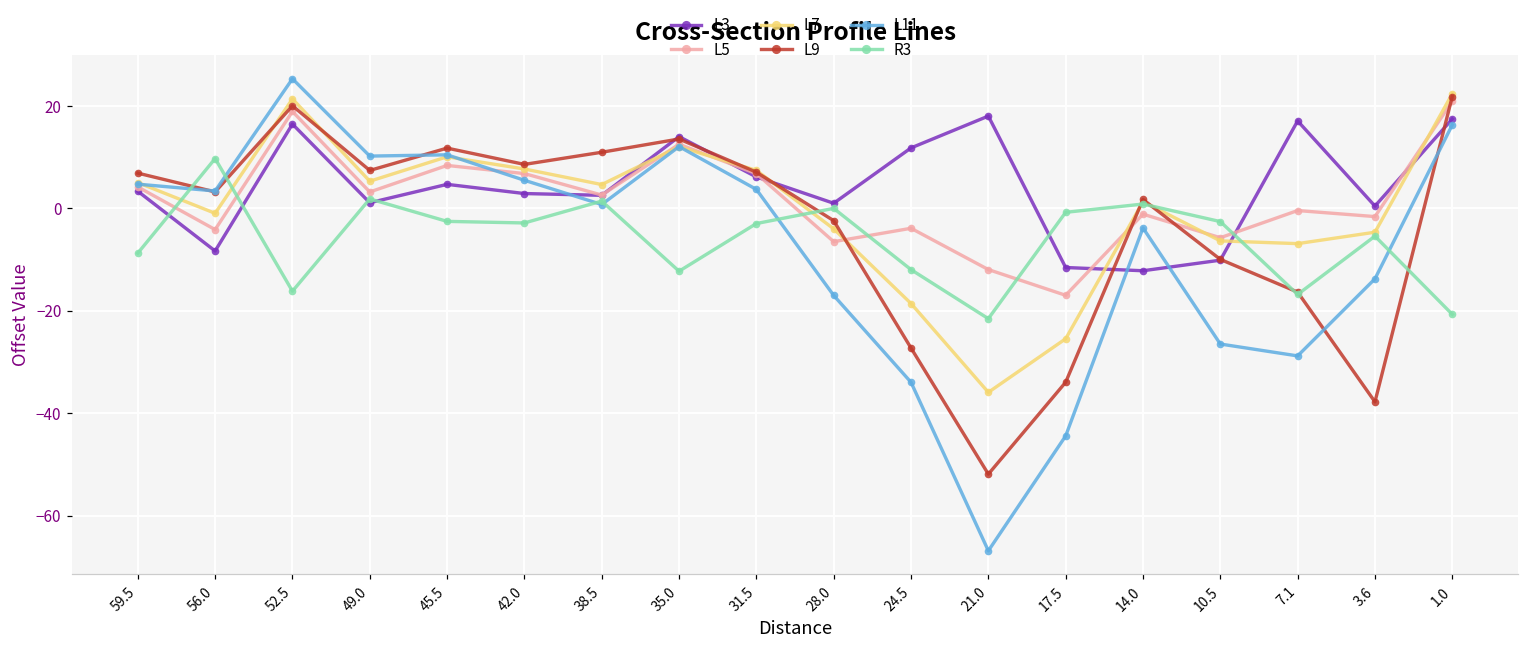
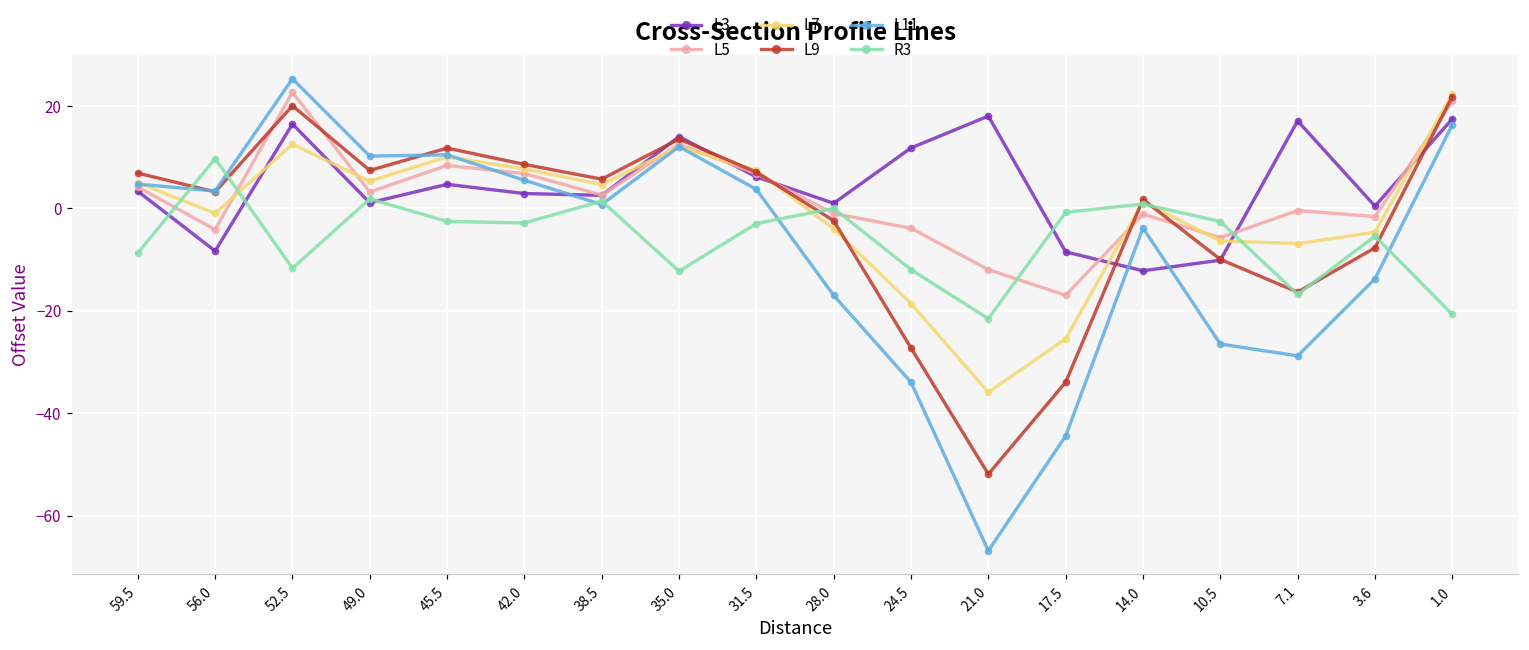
L5, 52.5: 19 -> 23
L7, 52.5: 21 -> 13
R3, 52.5: -16 -> -12
L9, 38.5: 11 -> 6
L5, 28.0: -7 -> -1
L3, 17.5: -12 -> -8
L9, 3.6: -38 -> -8
